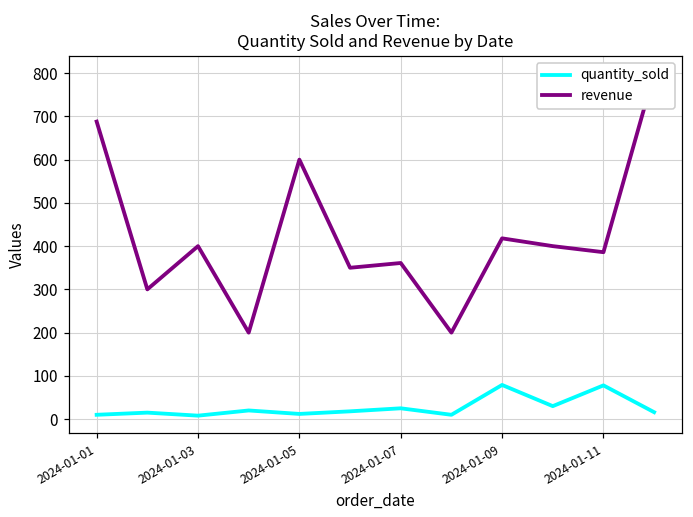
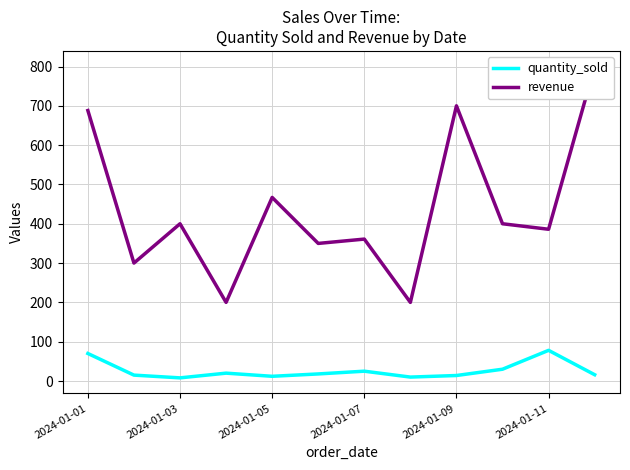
quantity_sold, 2024-01-01: 10 -> 70
revenue, 2024-01-05: 600 -> 470
quantity_sold, 2024-01-09: 80 -> 10
revenue, 2024-01-09: 420 -> 700
